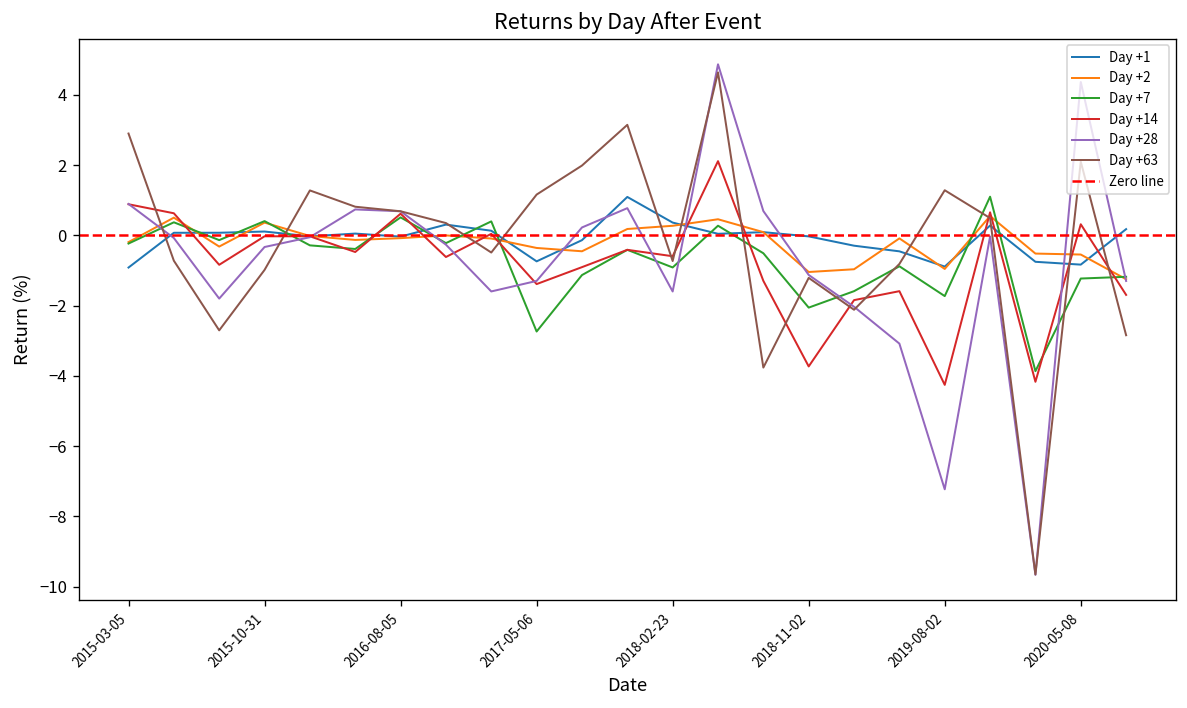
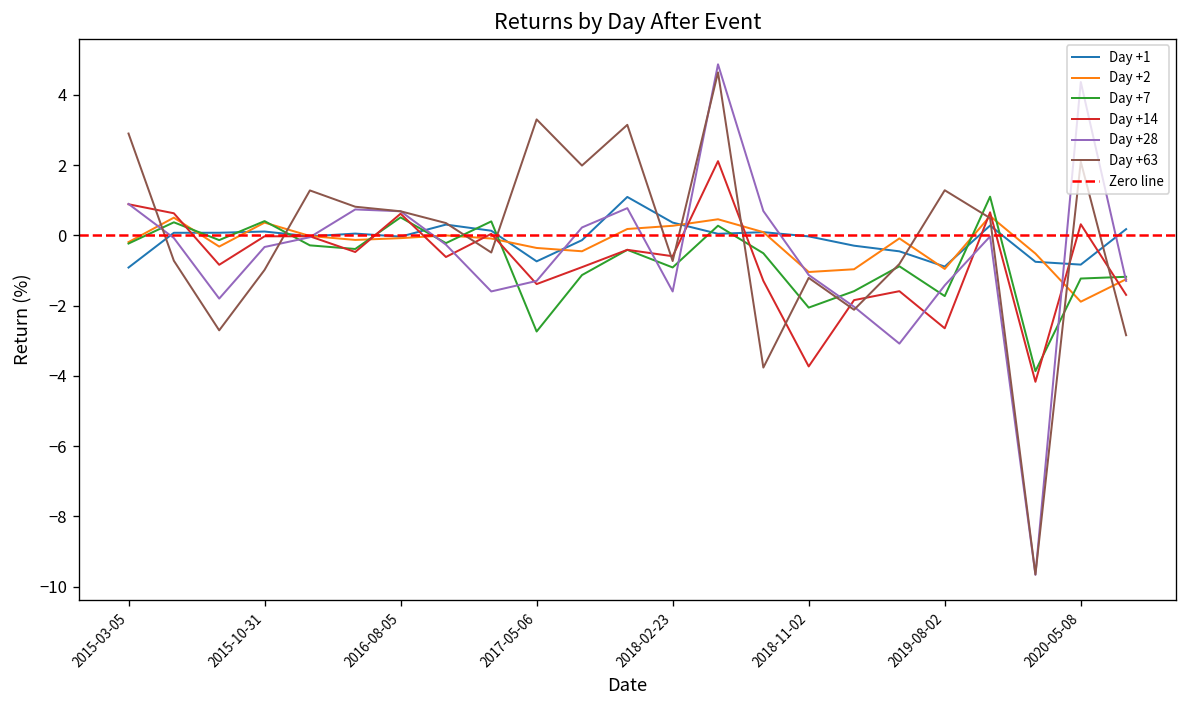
Day +63, 2017-05-06: 1.2 -> 3.3
Day +14, 2019-08-02: -4.3 -> -2.6
Day +28, 2019-08-02: -7.2 -> -1.4
Day +2, 2020-05-08: -0.5 -> -1.9
